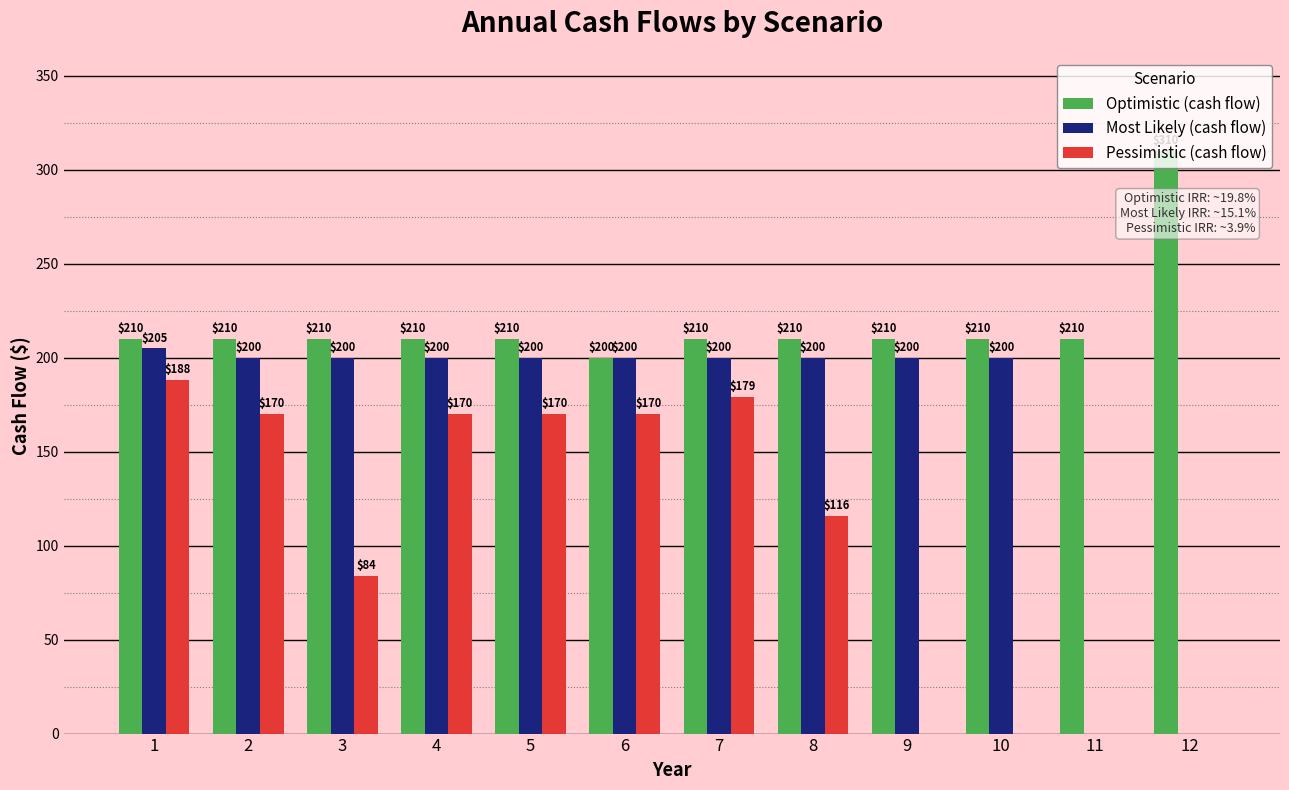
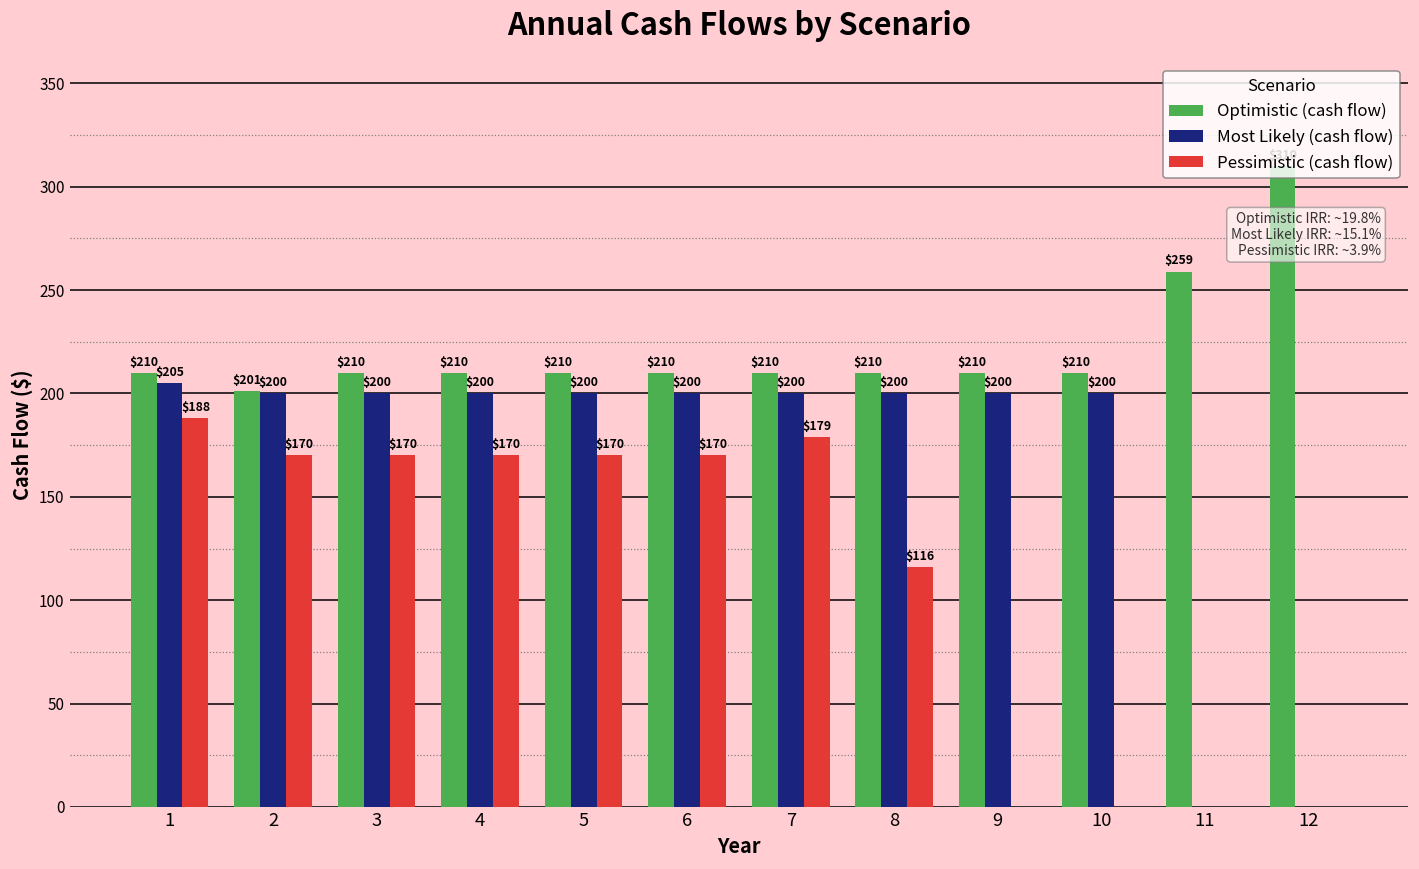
Optimistic (cash flow), 2: $210 -> $201
Pessimistic (cash flow), 3: $84 -> $170
Optimistic (cash flow), 6: $200 -> $210
Optimistic (cash flow), 11: $210 -> $259
